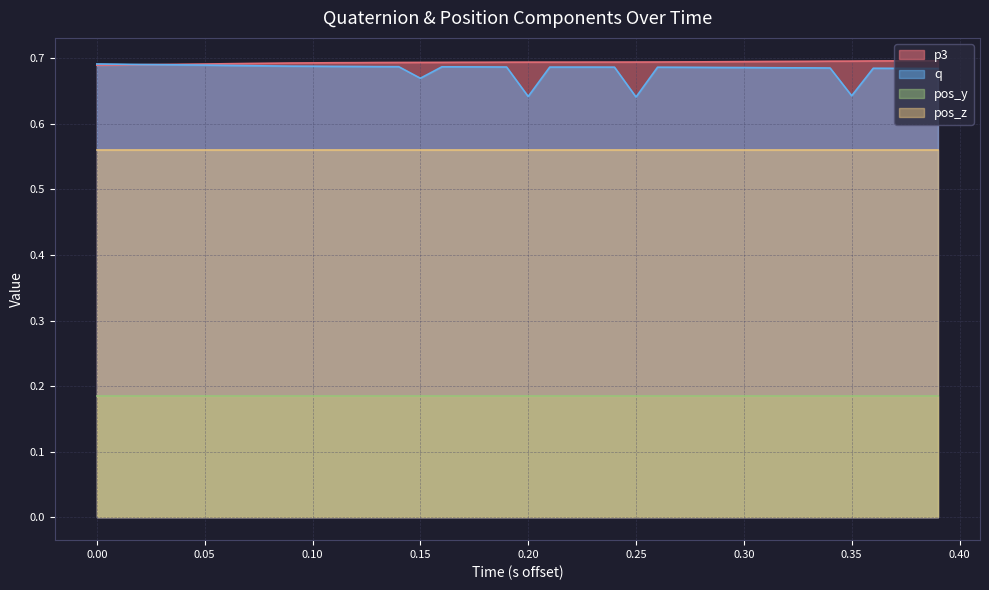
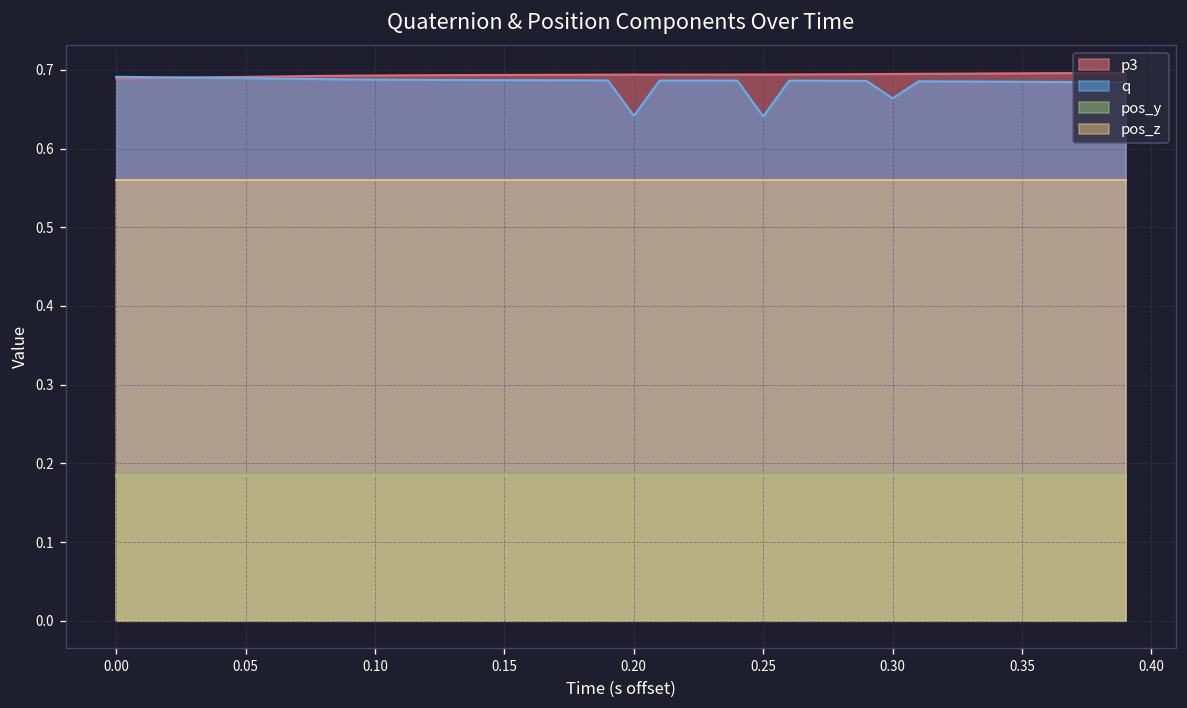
q, 0.15: 0.67 -> 0.69
q, 0.30: 0.69 -> 0.66
q, 0.35: 0.64 -> 0.68
